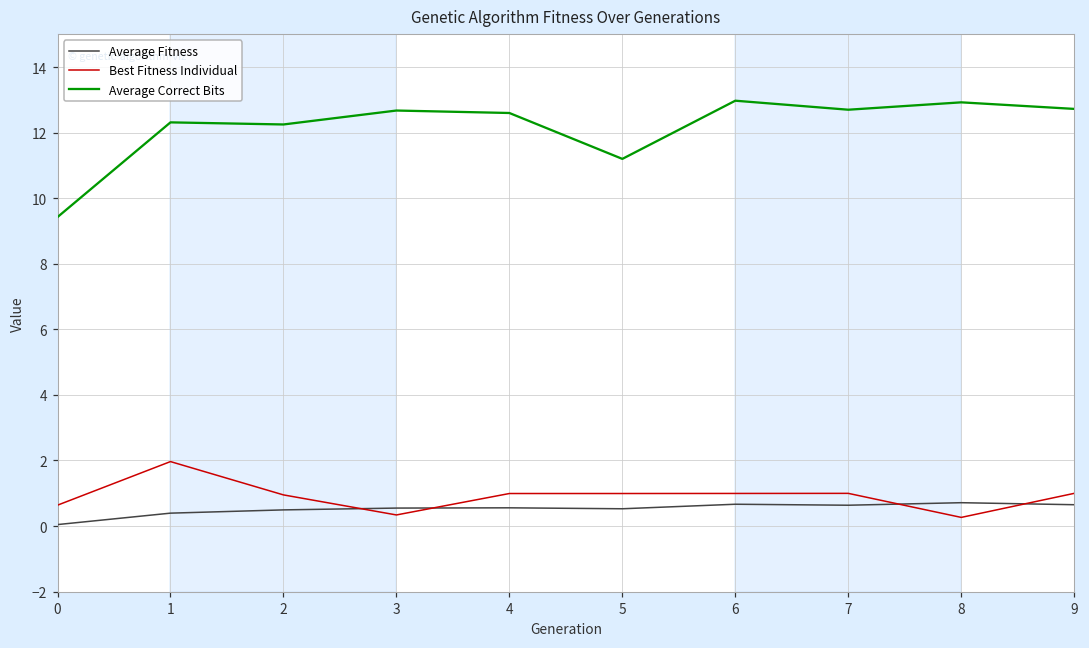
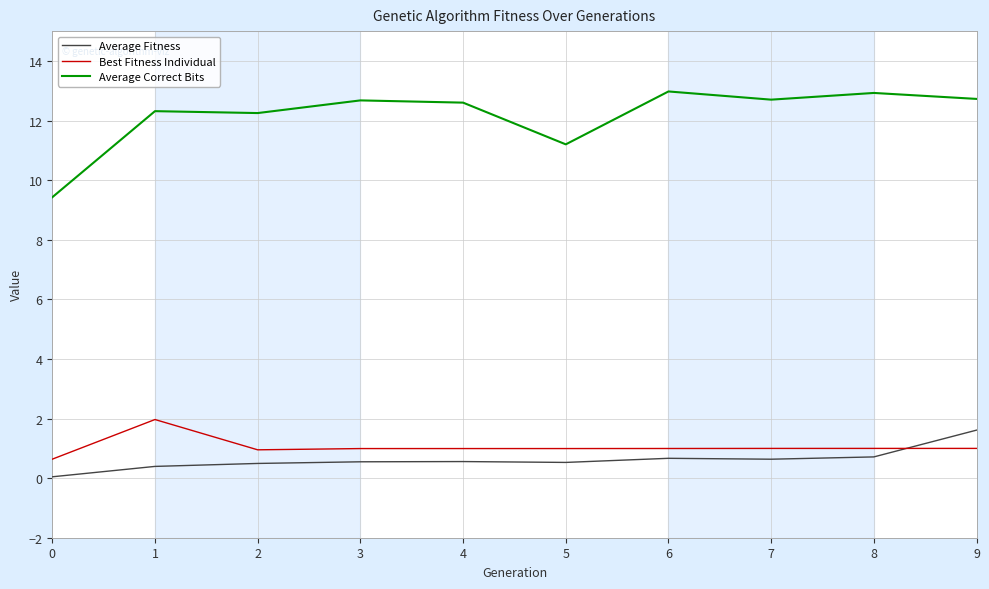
Best Fitness Individual, 3: 0.3 -> 1.0
Best Fitness Individual, 8: 0.3 -> 1.0
Average Fitness, 9: 0.7 -> 1.6
